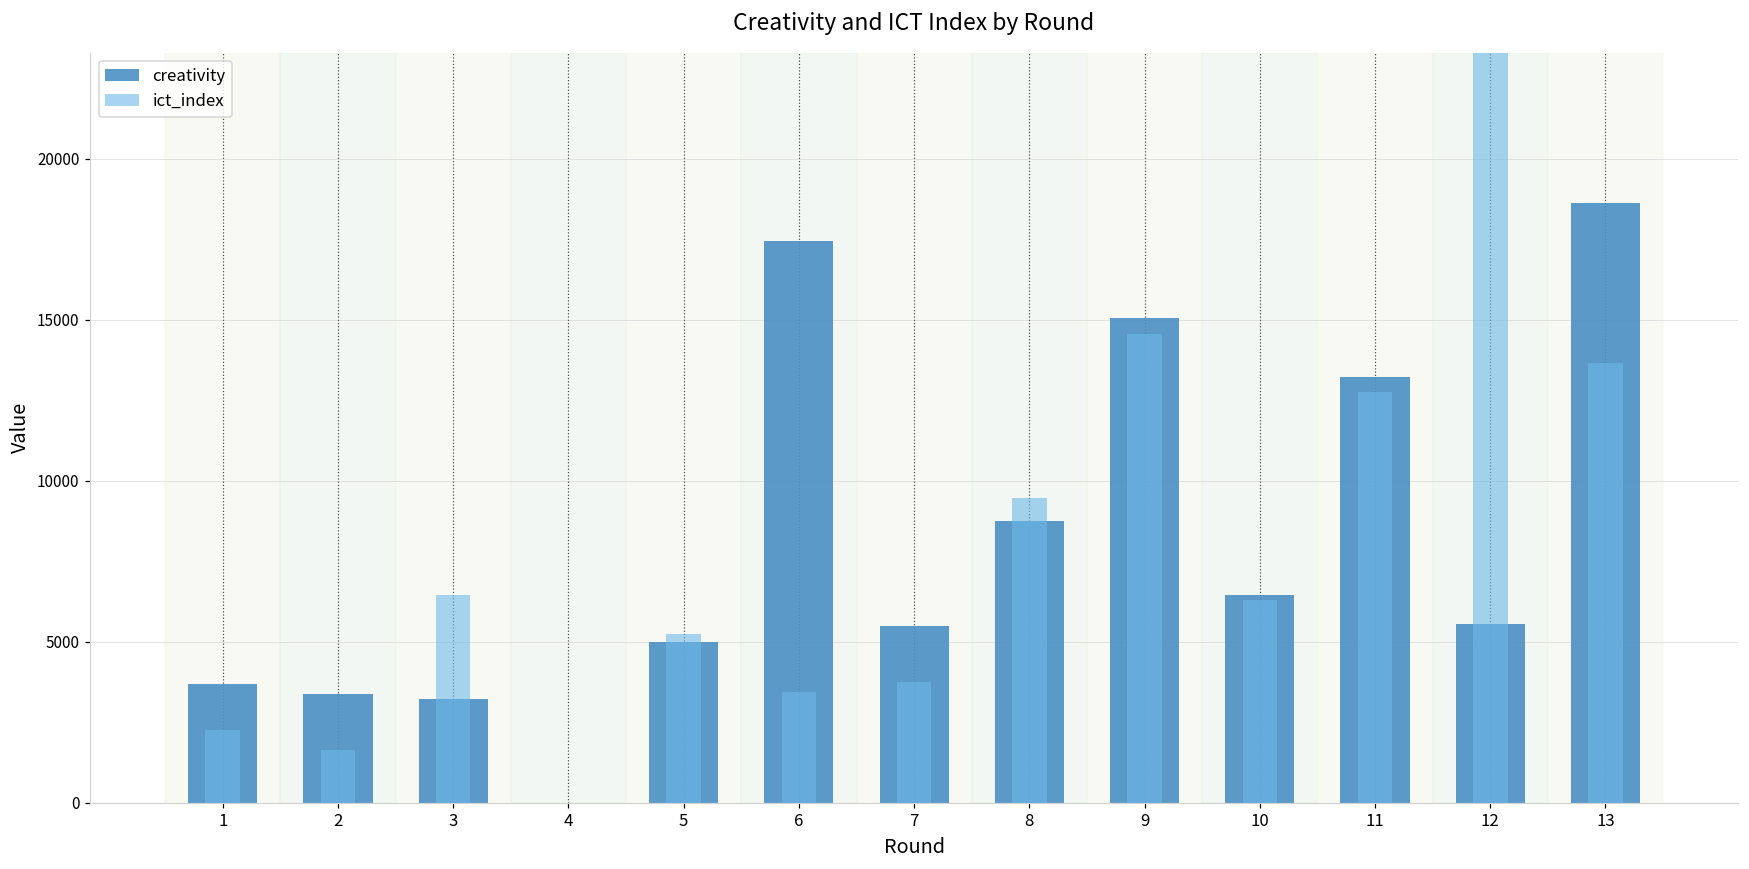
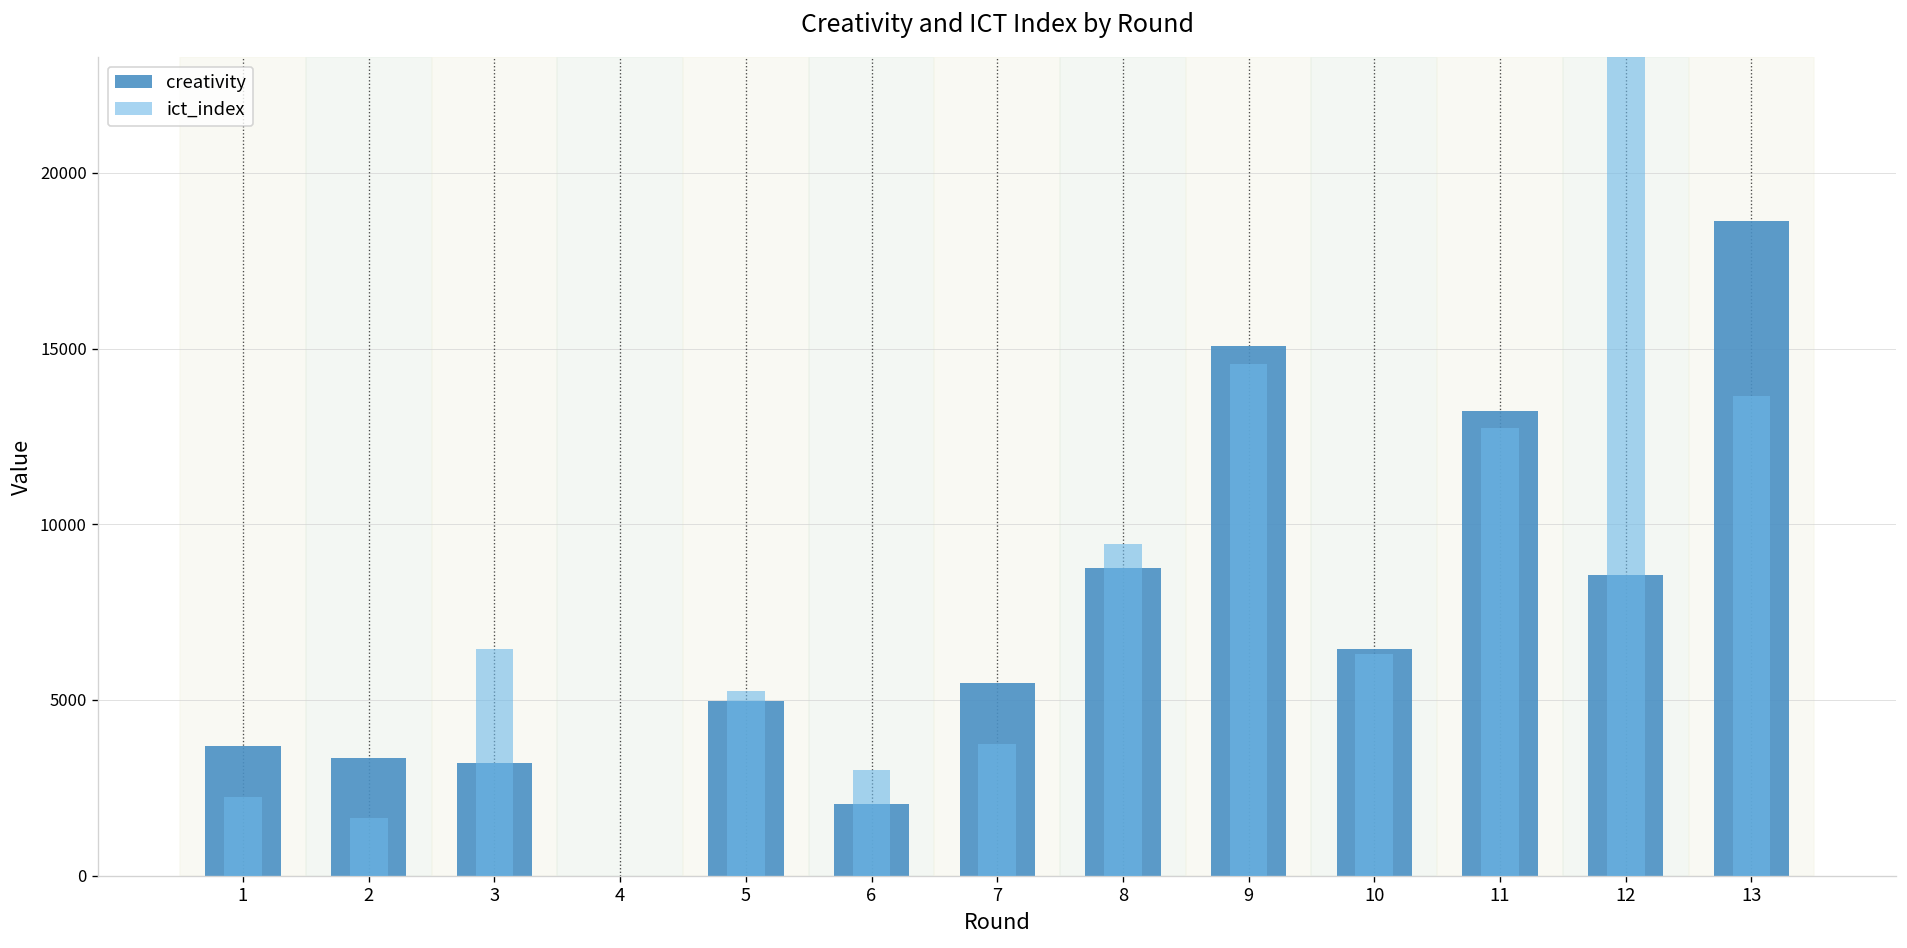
creativity, 6: 17400 -> 2000
ict_index, 6: 3400 -> 3000
creativity, 12: 5600 -> 8600
